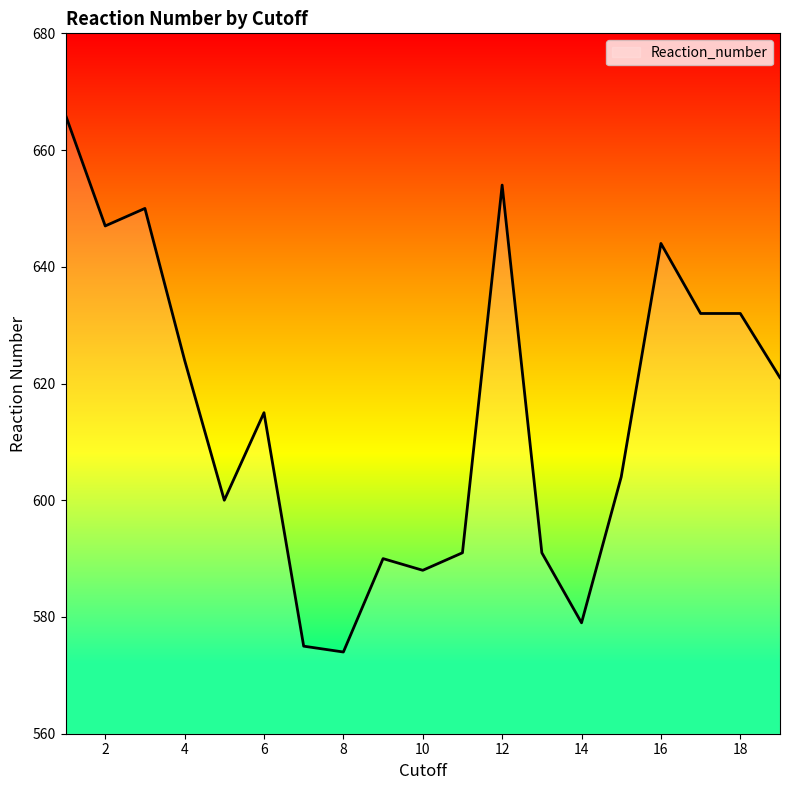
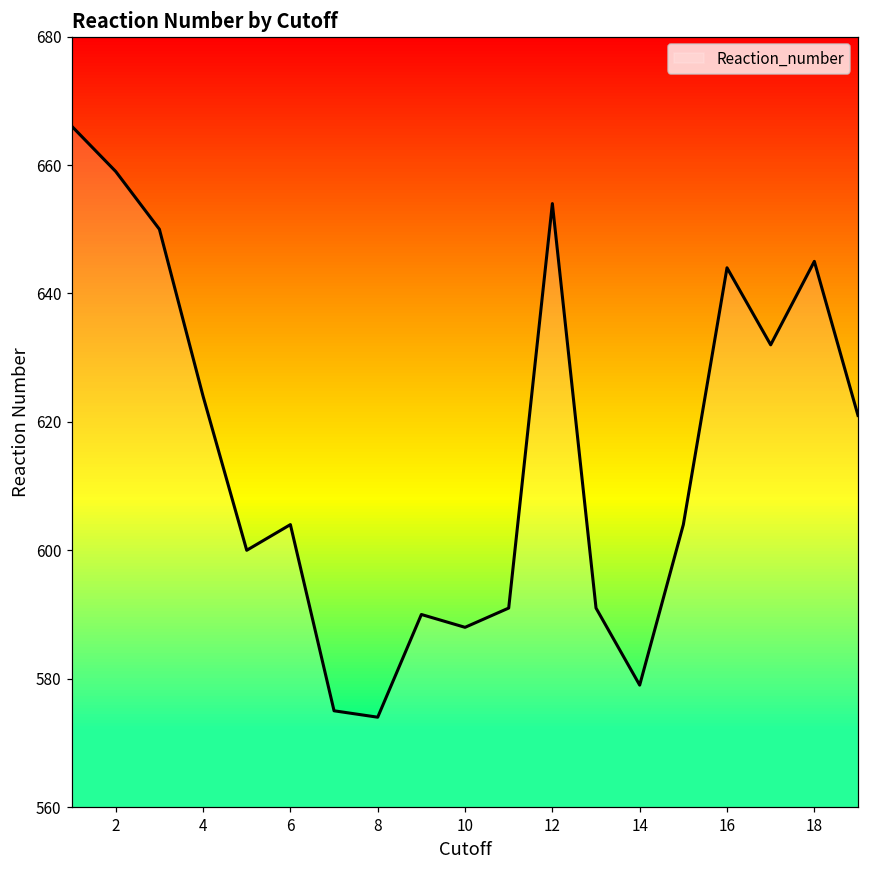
2: 647 -> 659
6: 615 -> 604
18: 632 -> 645
